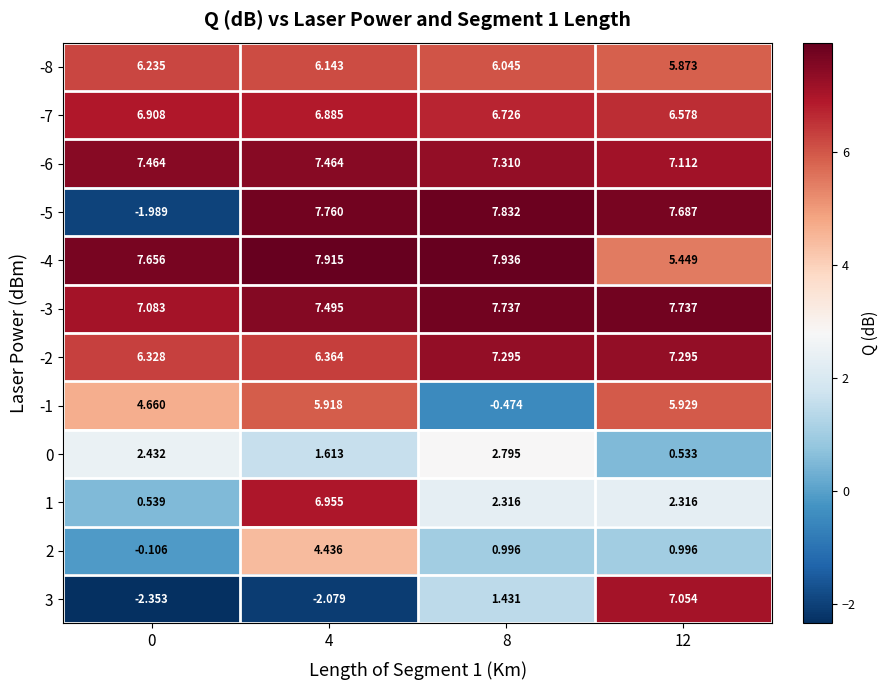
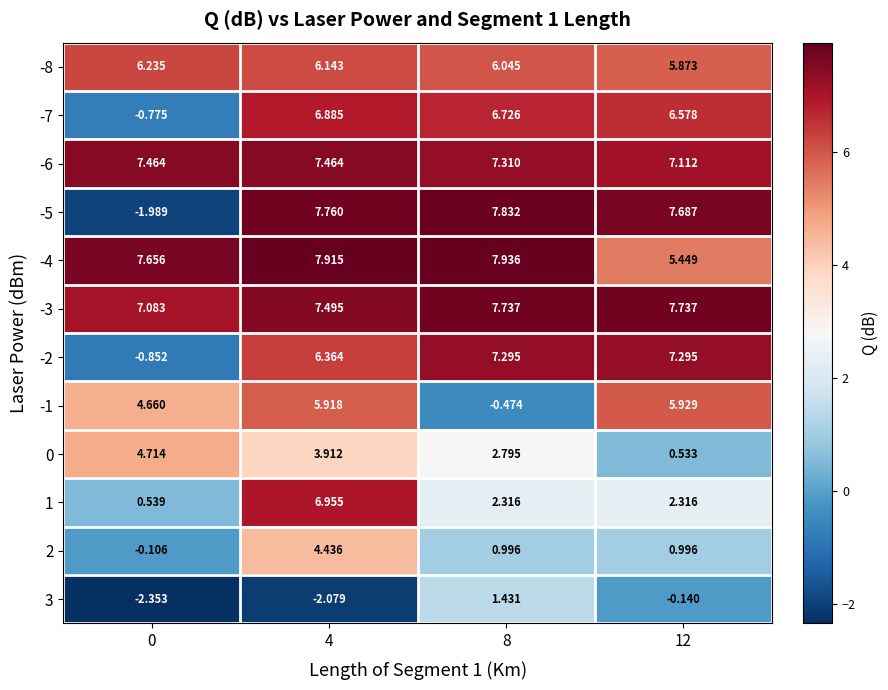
-7, 0: 6.908 -> -0.775
-2, 0: 6.328 -> -0.852
0, 0: 2.432 -> 4.714
0, 4: 1.613 -> 3.912
3, 12: 7.054 -> -0.140
